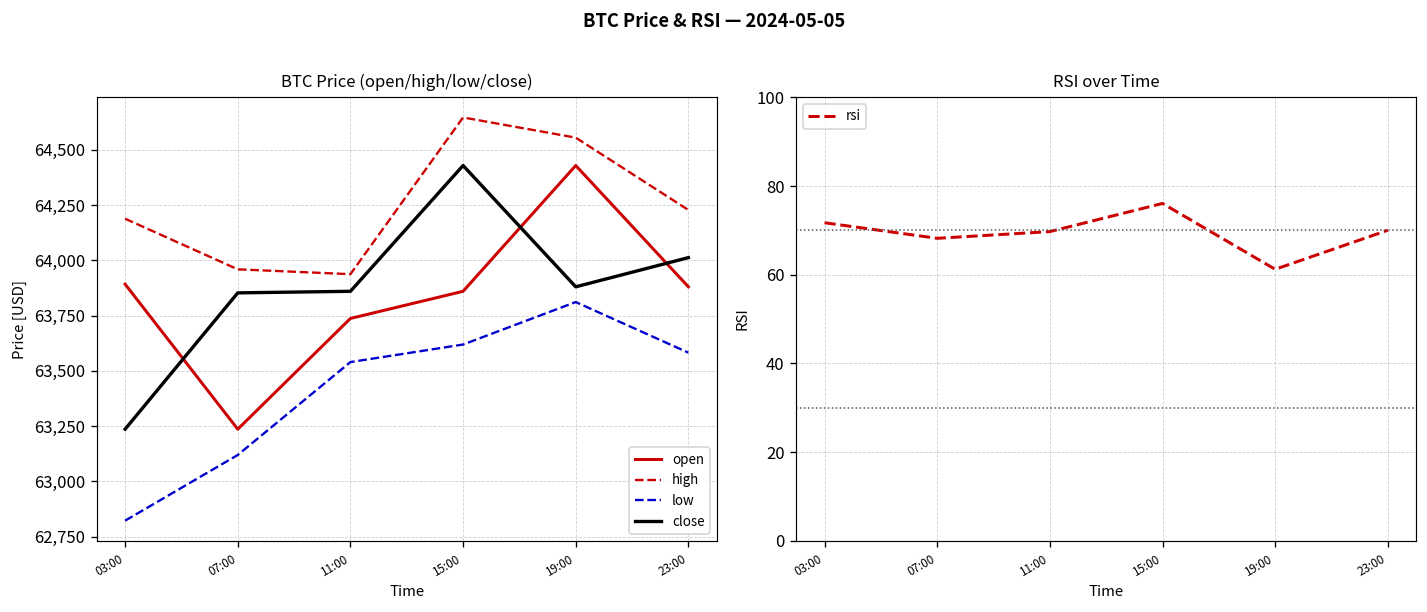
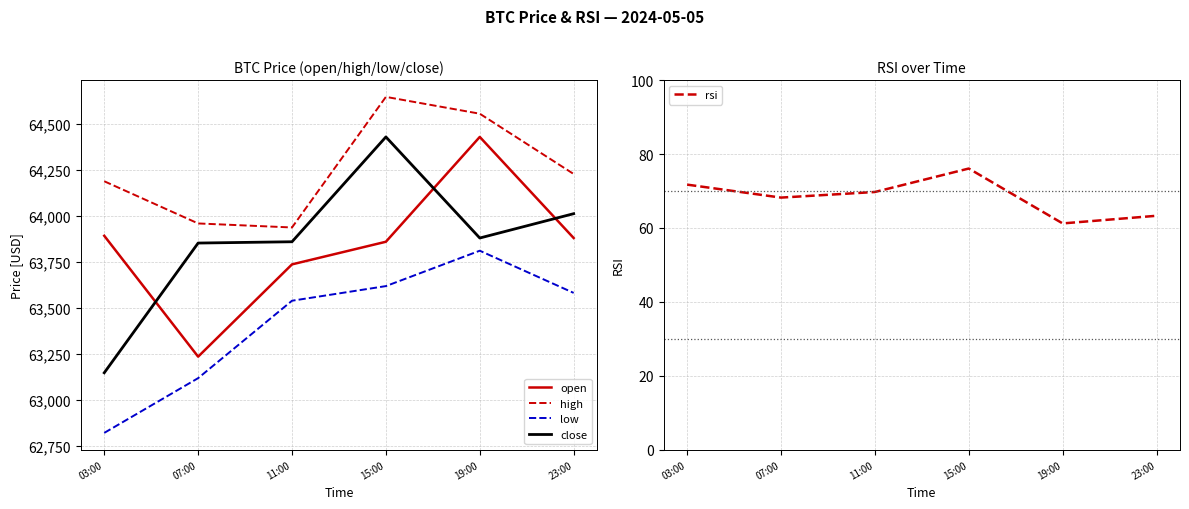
BTC Price (open/high/low/close), close, 03:00: 63,240 -> 63,150
RSI over Time, 23:00: 70 -> 63
